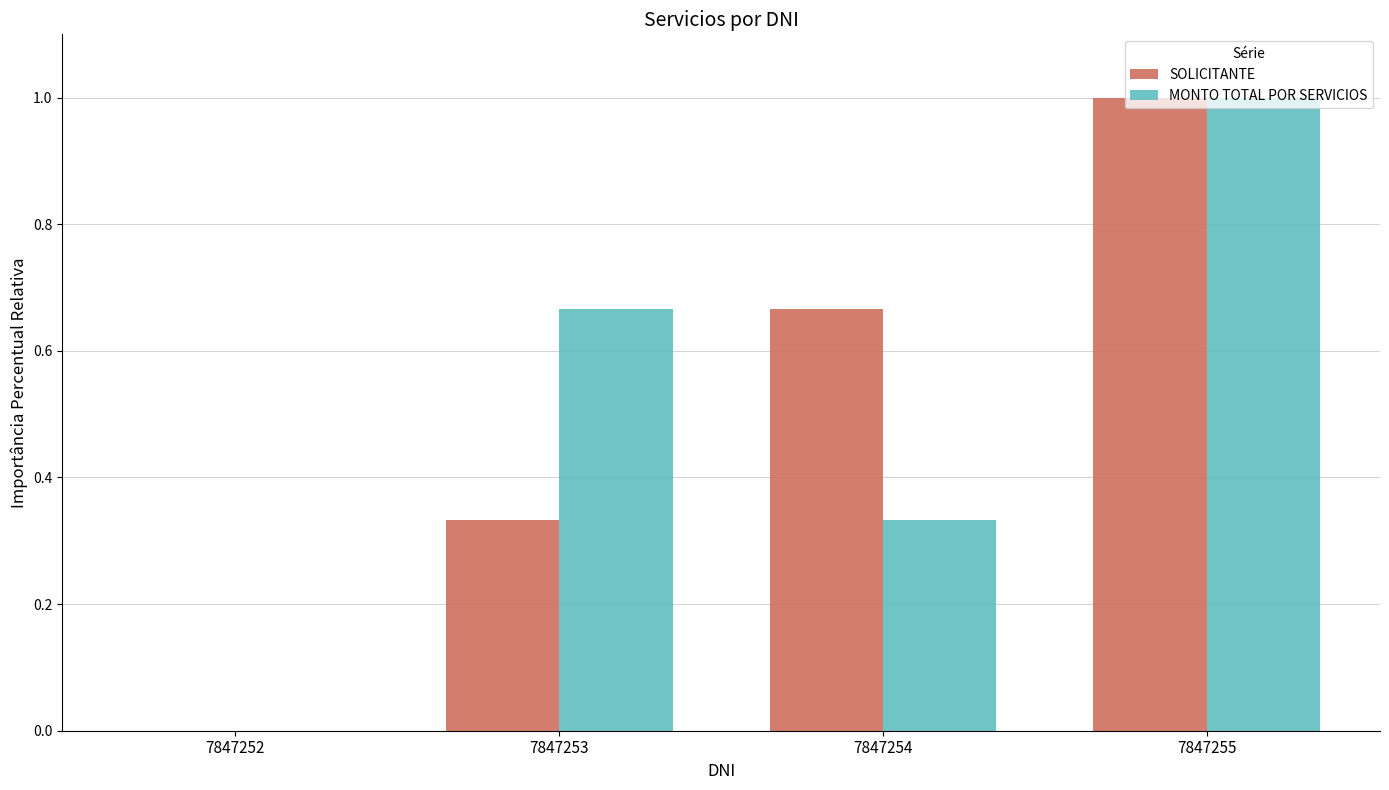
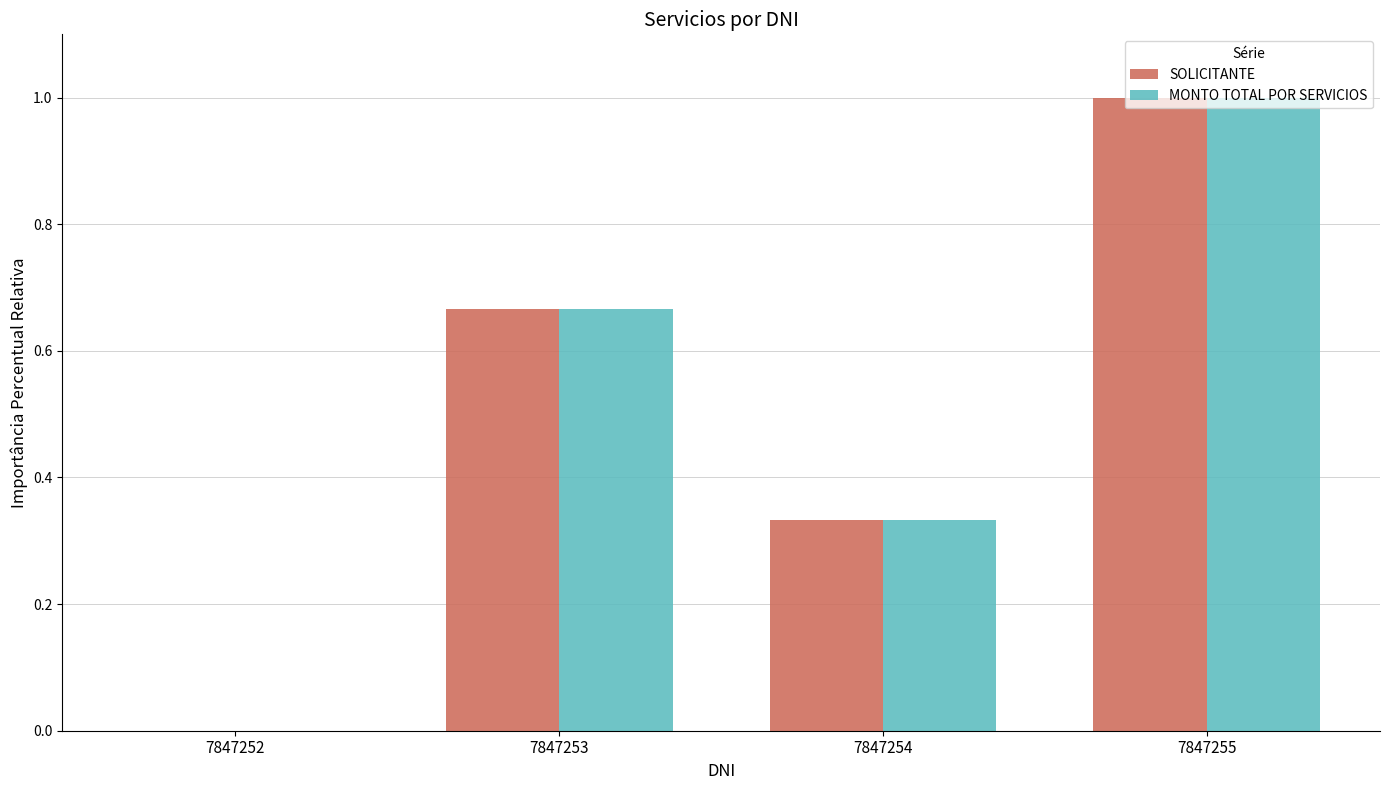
SOLICITANTE, 7847253: 0.33 -> 0.67
SOLICITANTE, 7847254: 0.67 -> 0.33
